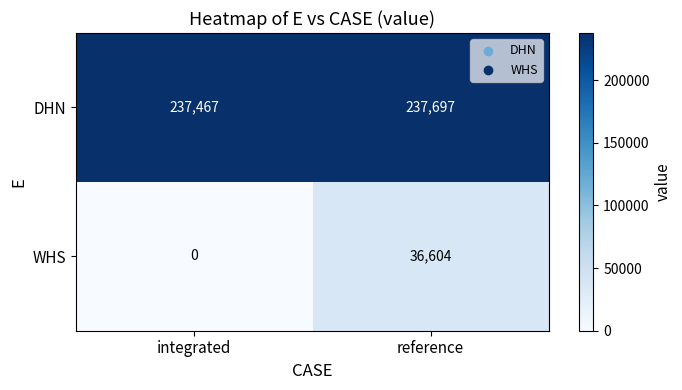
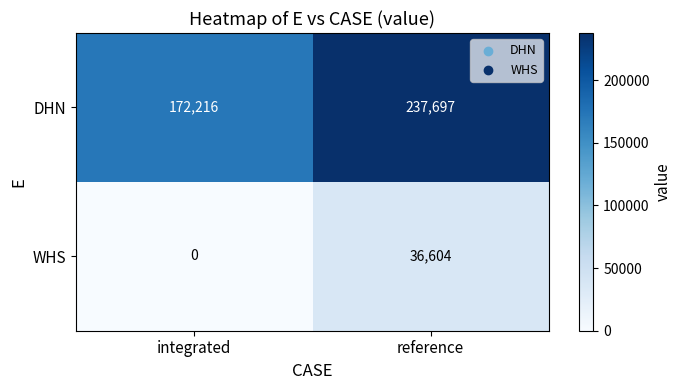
DHN, integrated: 237,467 -> 172,216
